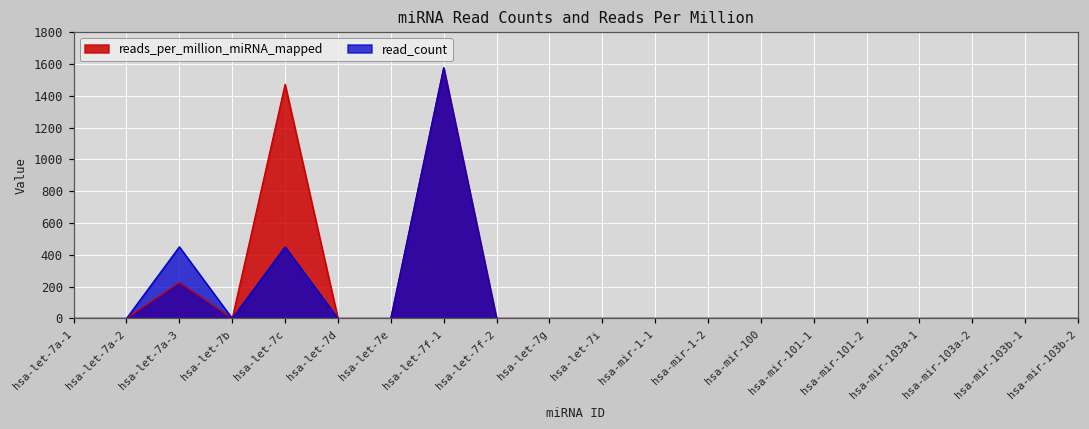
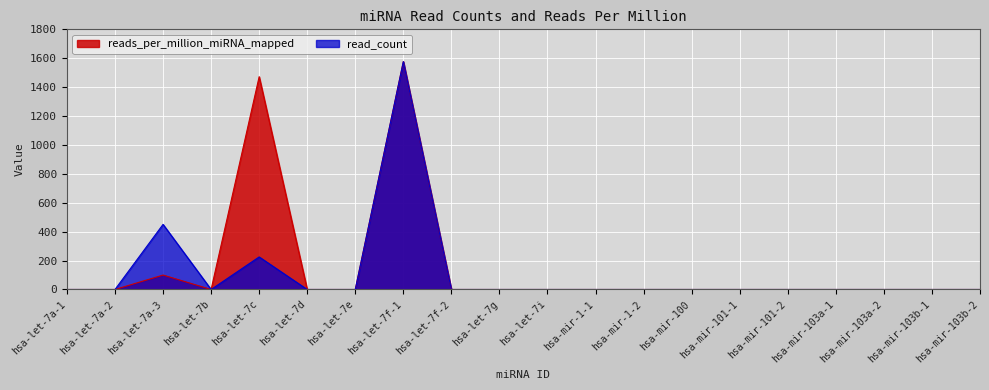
reads_per_million_miRNA_mapped, hsa-let-7a-3: 230 -> 100
read_count, hsa-let-7c: 450 -> 230
